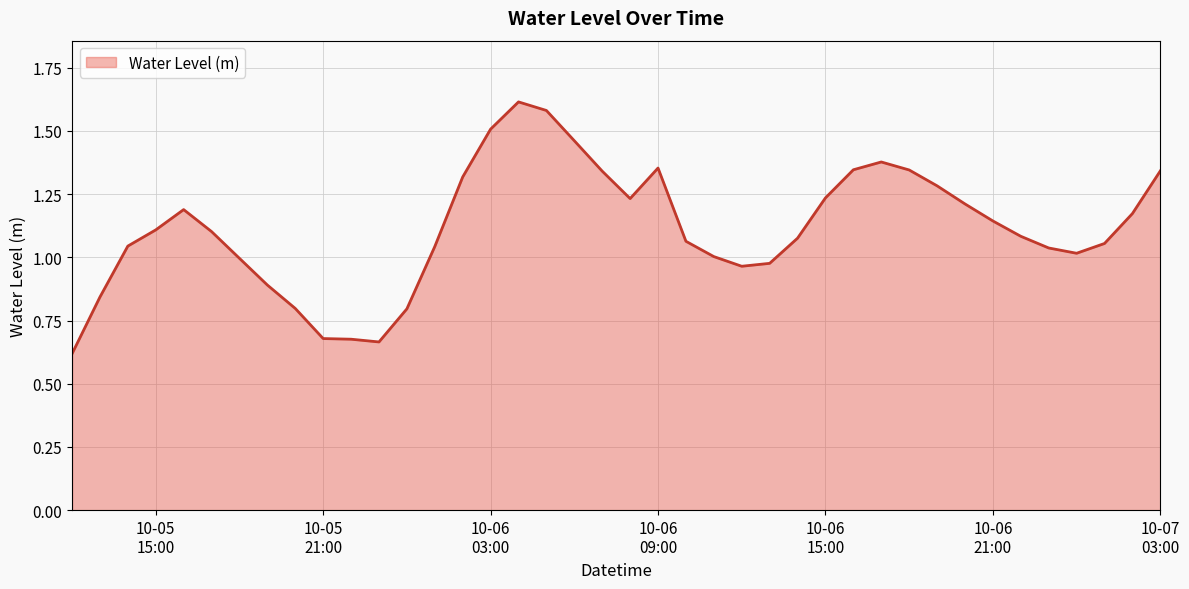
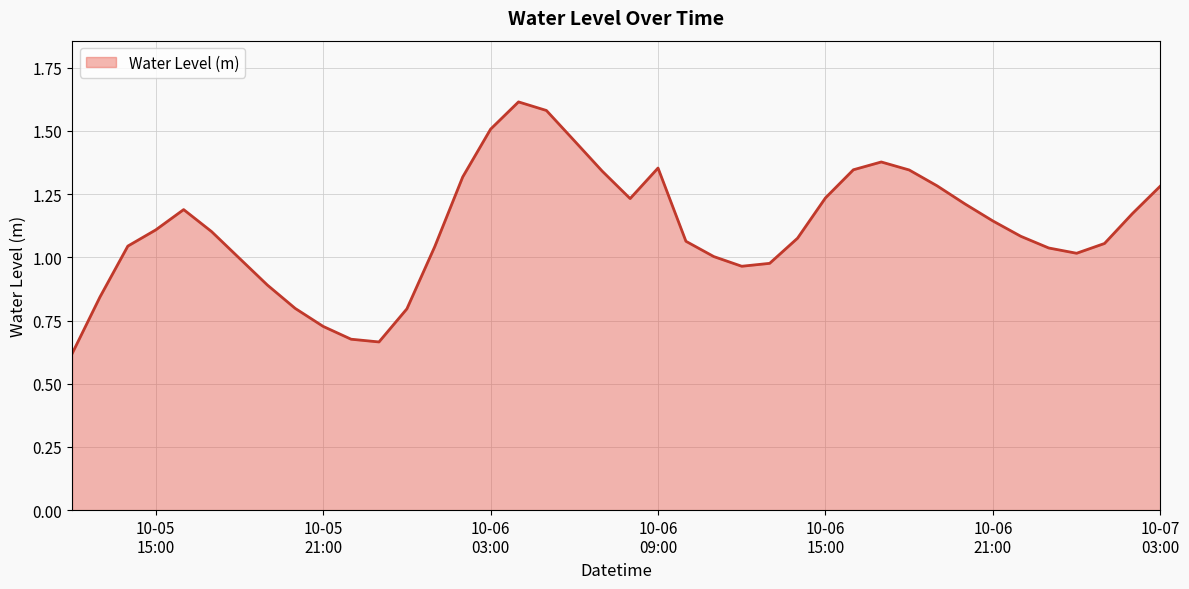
10-05 21:00: 0.68 -> 0.73
10-07 03:00: 1.34 -> 1.28
